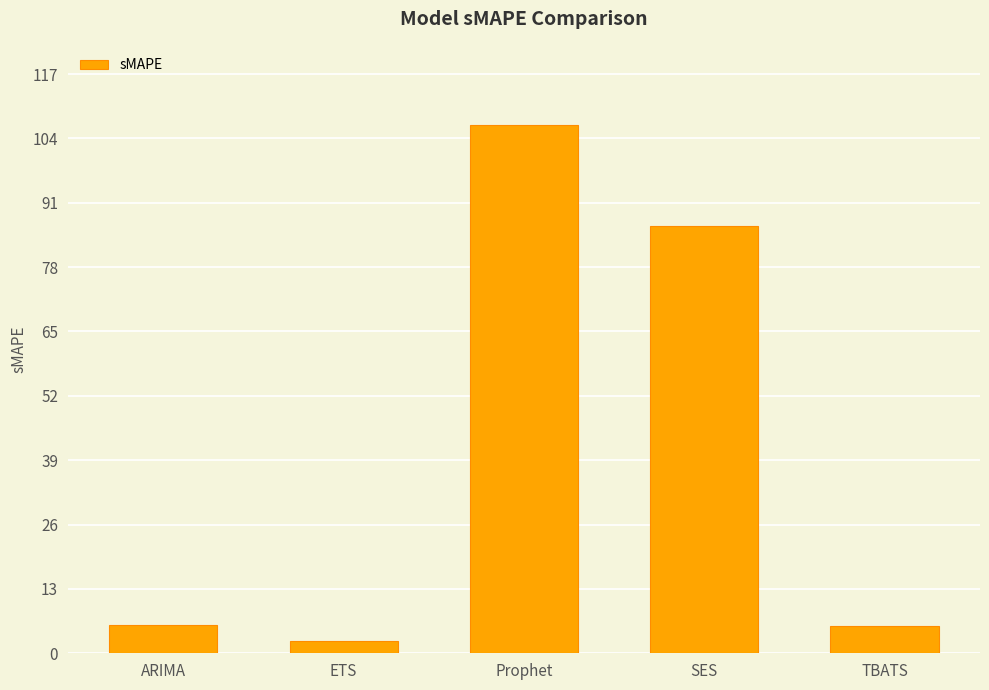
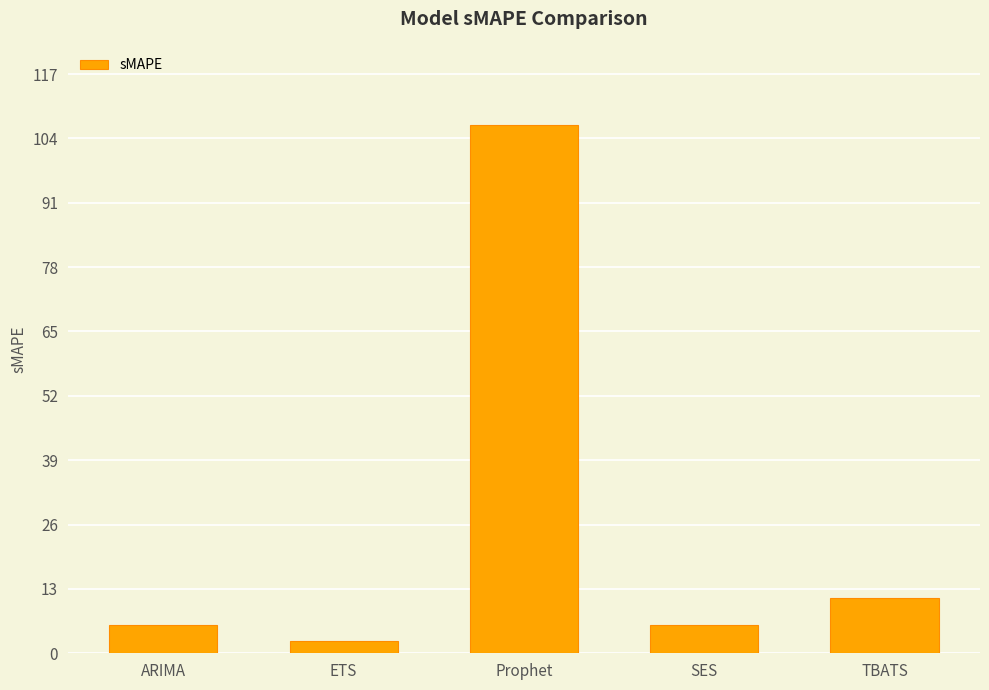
SES: 86 -> 6
TBATS: 6 -> 11
